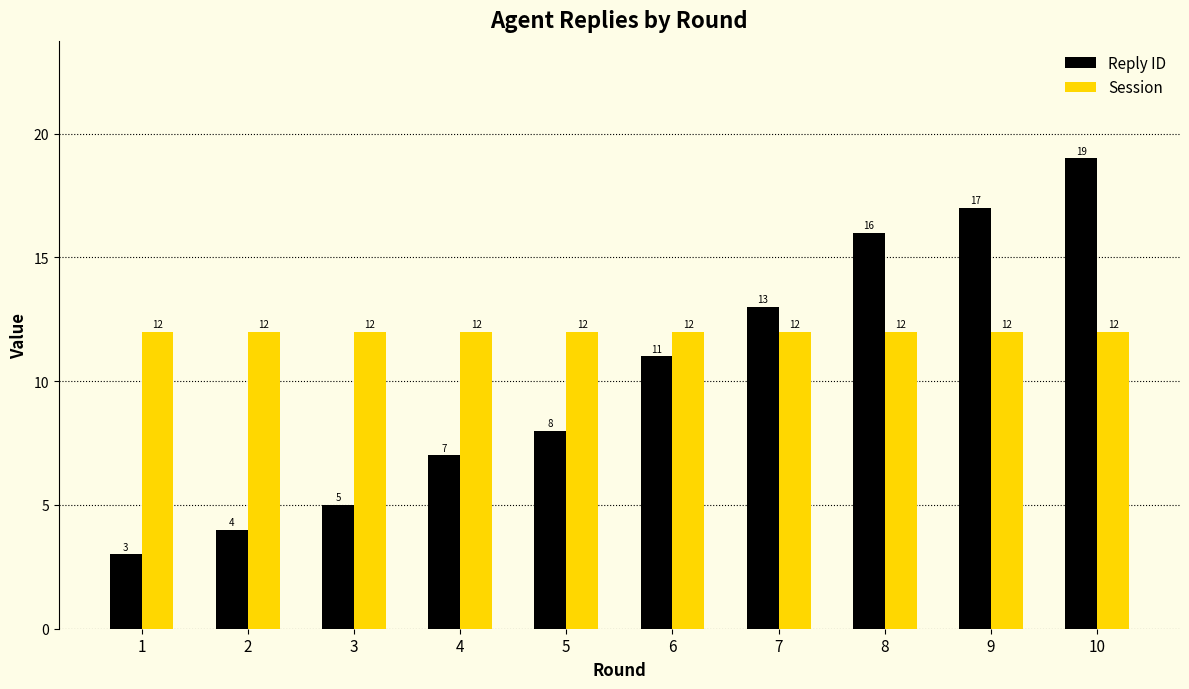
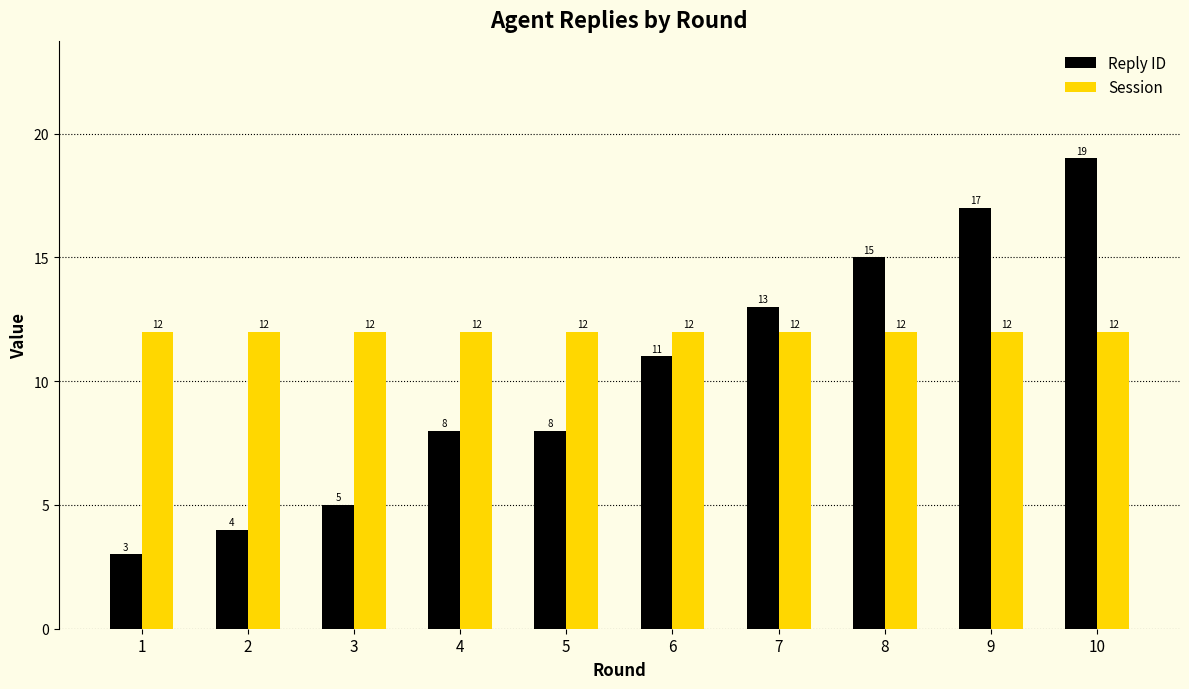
Reply ID, 4: 7 -> 8
Reply ID, 8: 16 -> 15
